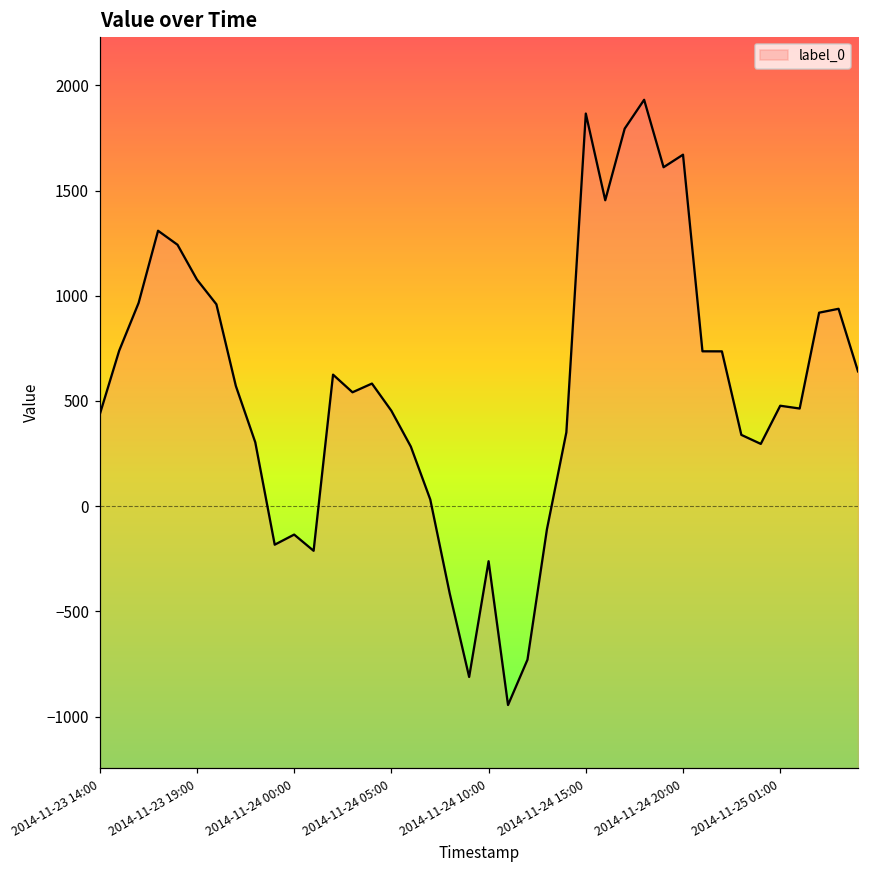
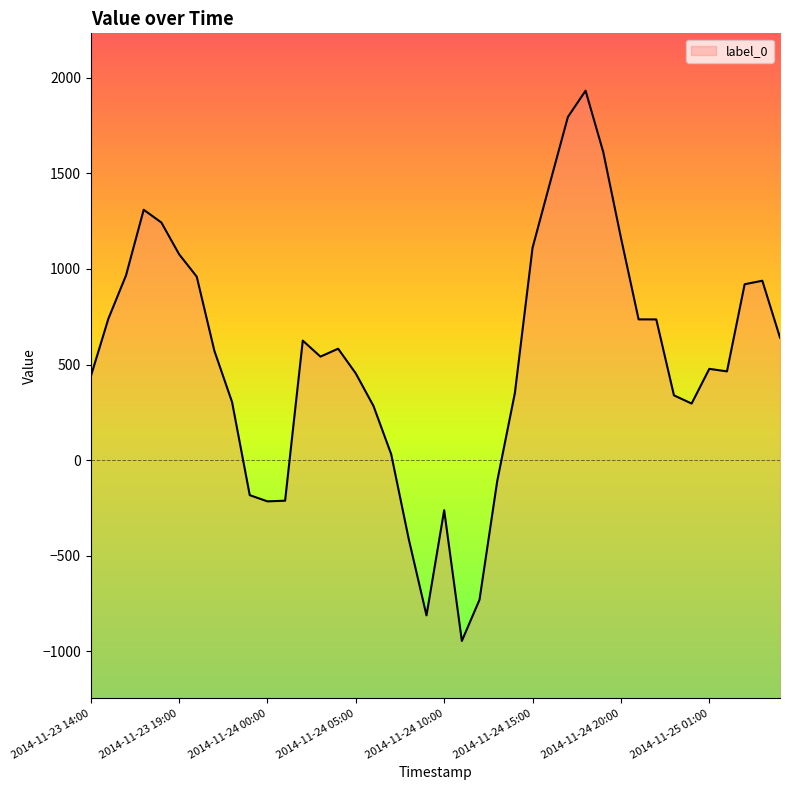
2014-11-24 00:00: -140 -> -220
2014-11-24 15:00: 1870 -> 1110
2014-11-24 20:00: 1670 -> 1160
